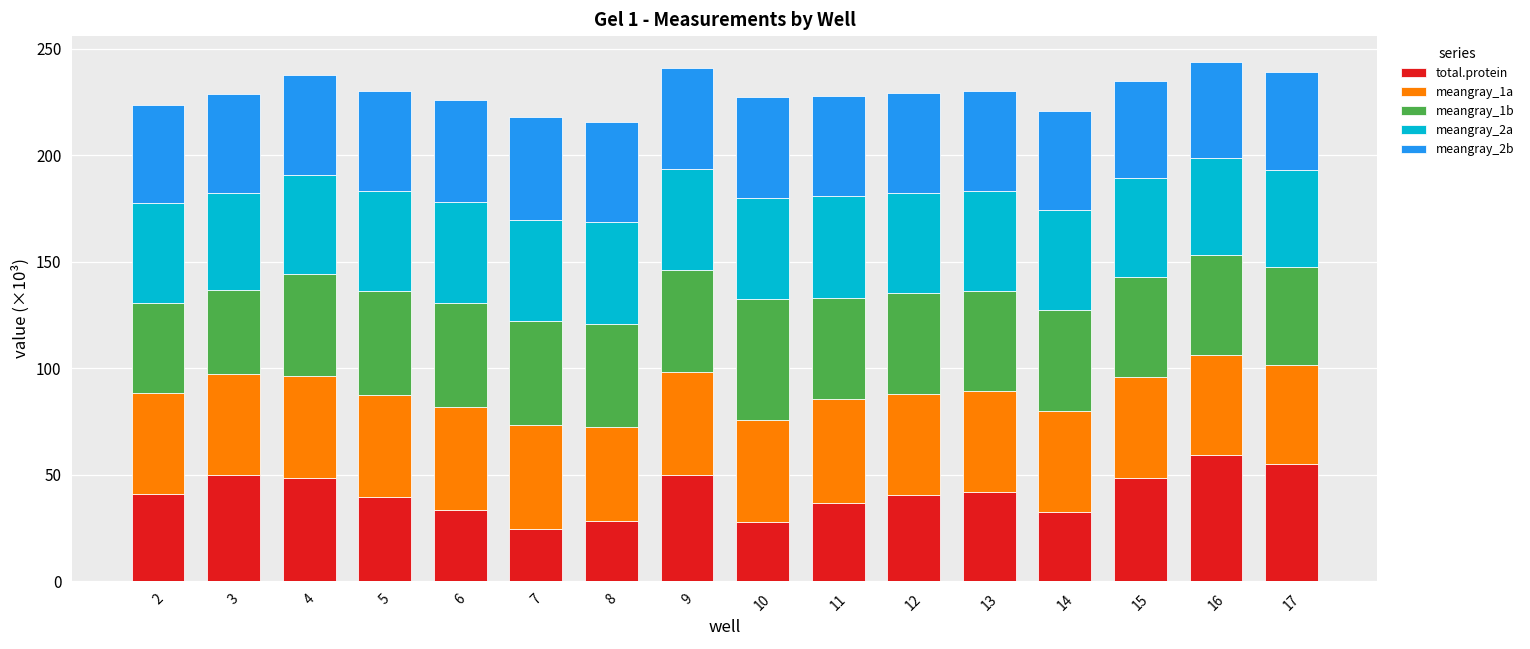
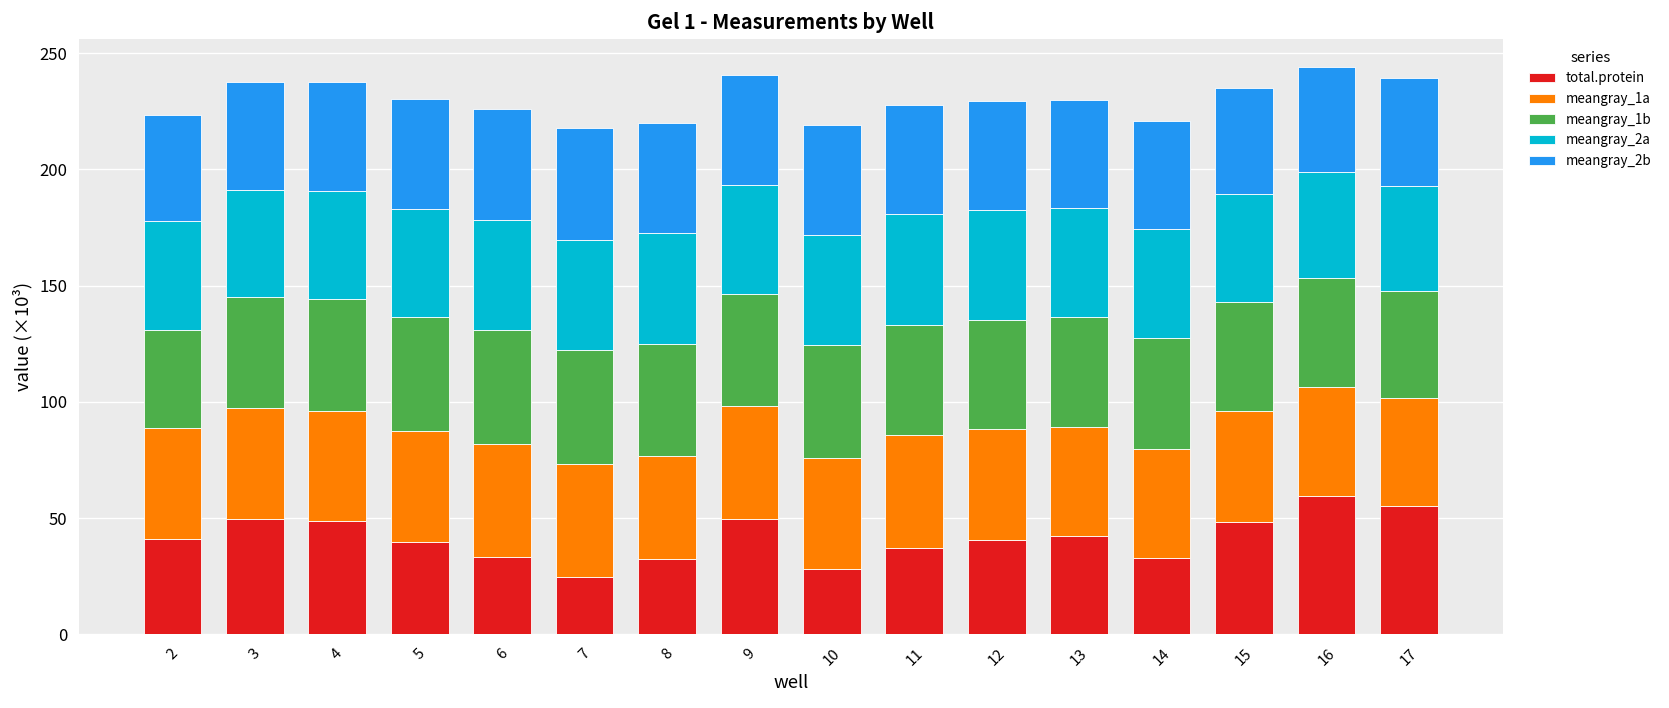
meangray_1b, 3: 39 -> 48
total.protein, 8: 28 -> 33
meangray_1b, 10: 57 -> 49
